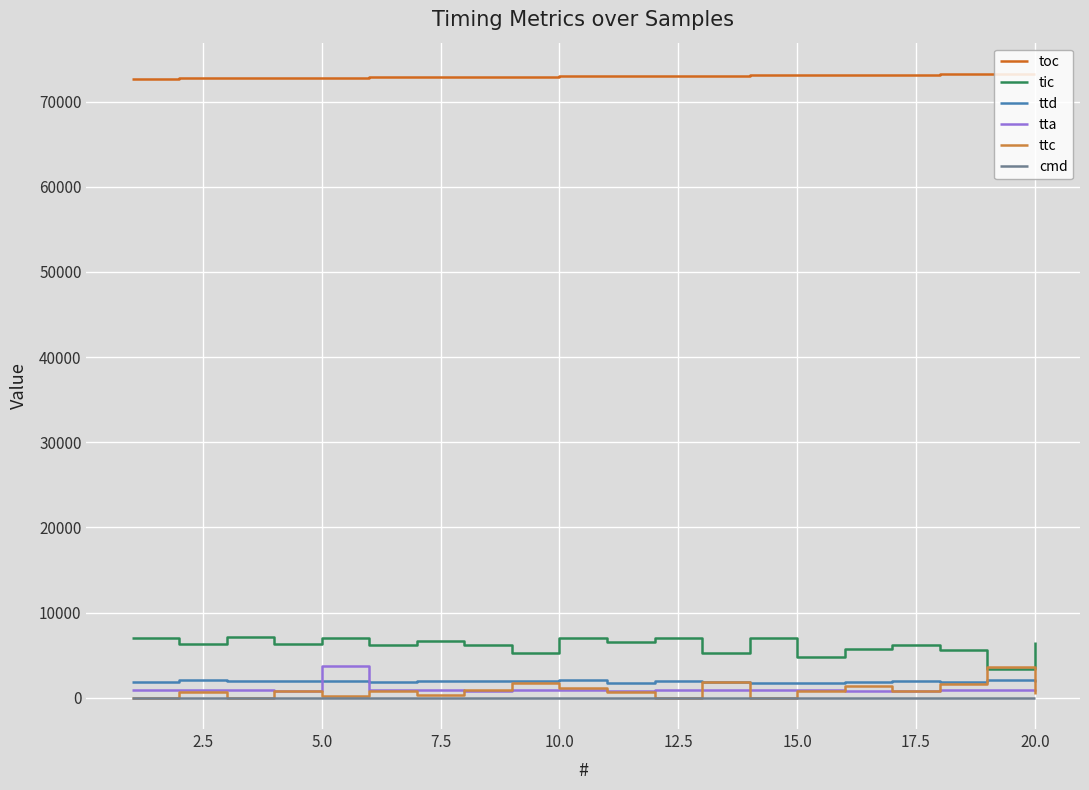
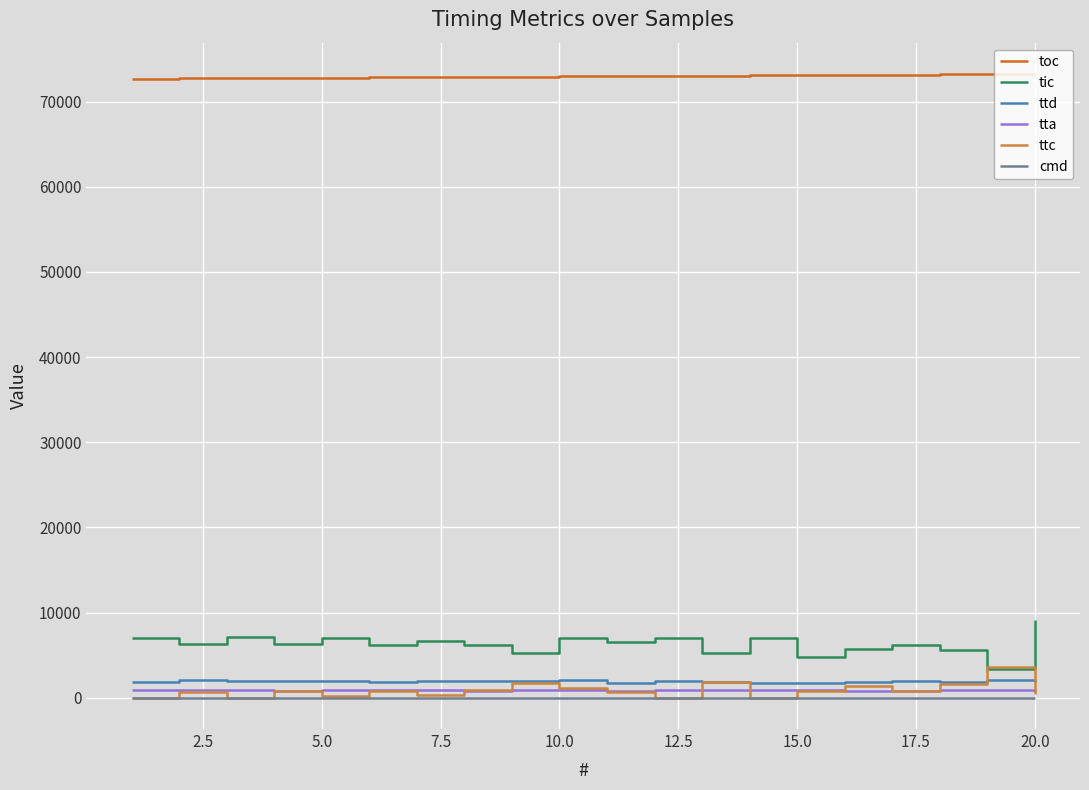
tta, 5.0: 4000 -> 1000
tic, 20.0: 7000 -> 9000
